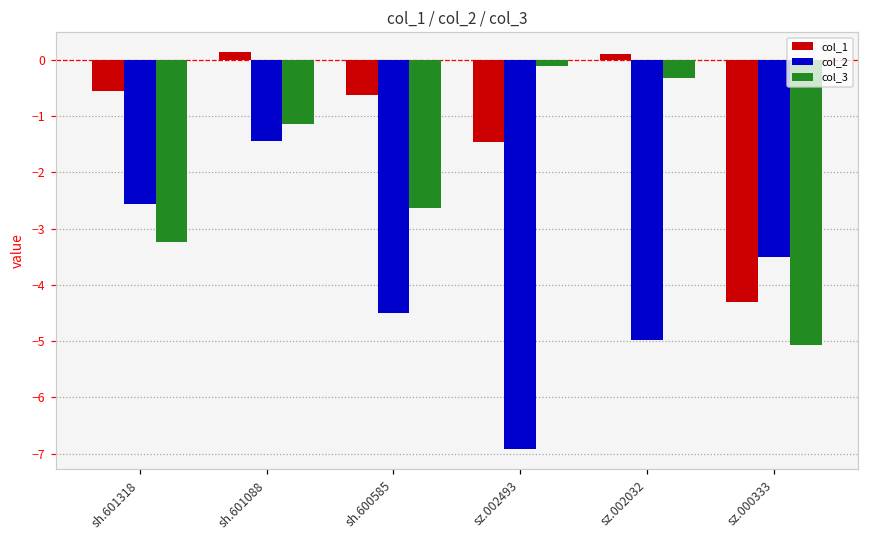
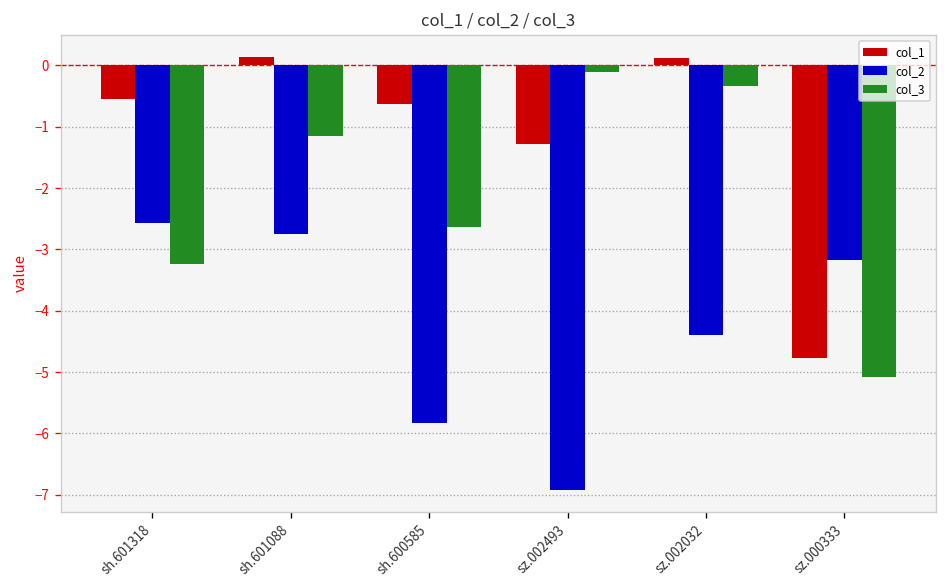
col_2, sh.601088: -1.4 -> -2.8
col_2, sh.600585: -4.5 -> -5.8
col_1, sz.002493: -1.5 -> -1.3
col_2, sz.002032: -5.0 -> -4.4
col_1, sz.000333: -4.3 -> -4.8
col_2, sz.000333: -3.5 -> -3.2
